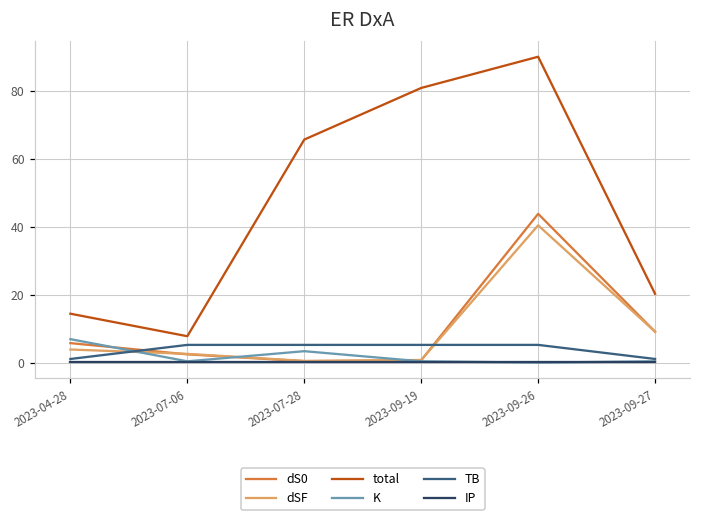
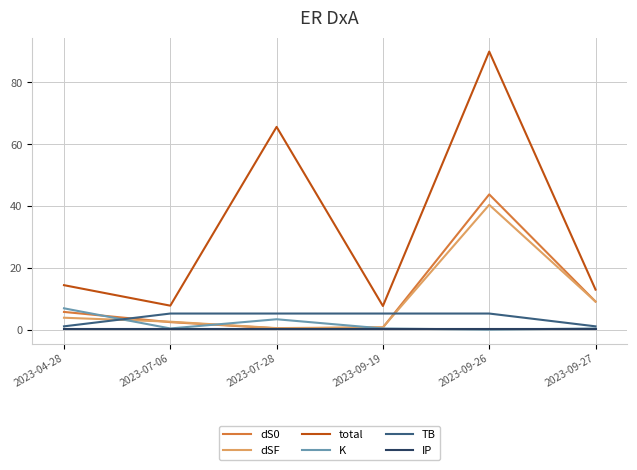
total, 2023-09-19: 81 -> 8
total, 2023-09-27: 20 -> 13
